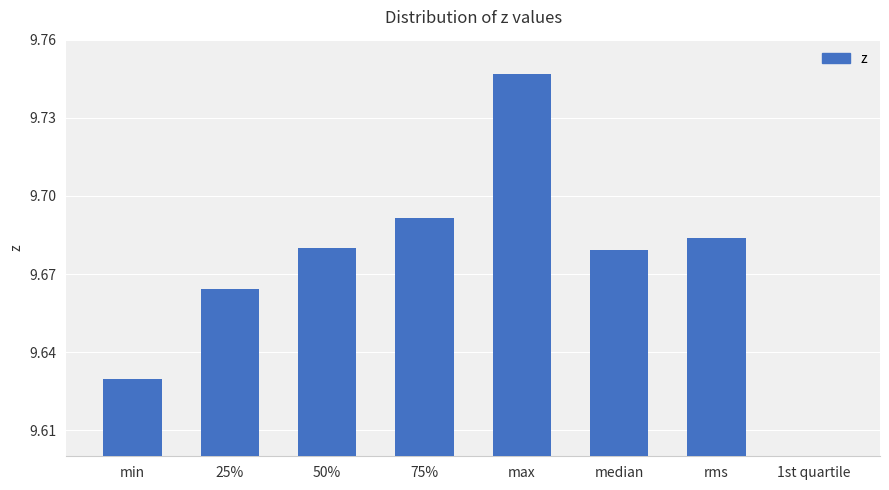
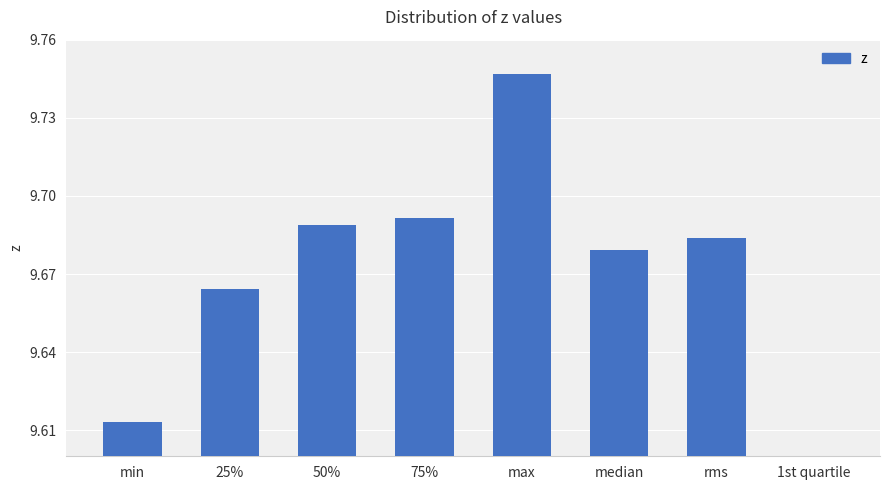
min: 9.630 -> 9.613
50%: 9.680 -> 9.689
